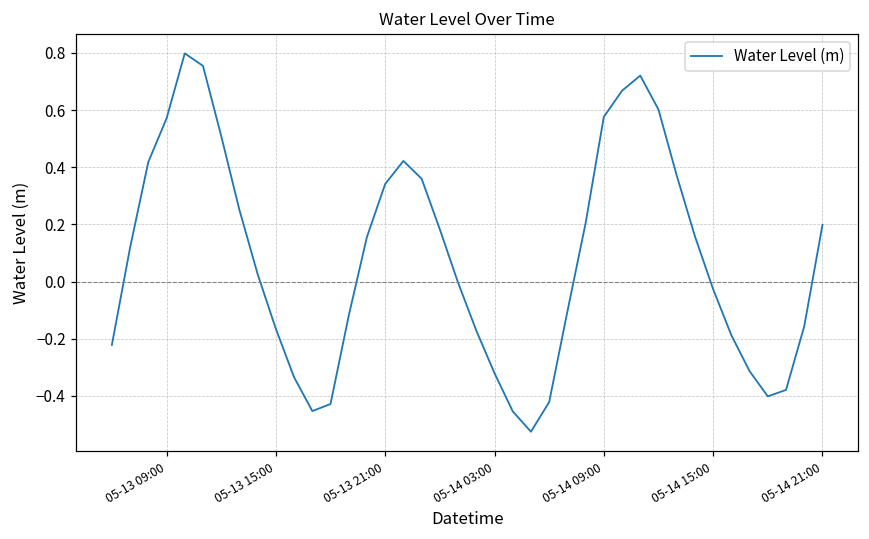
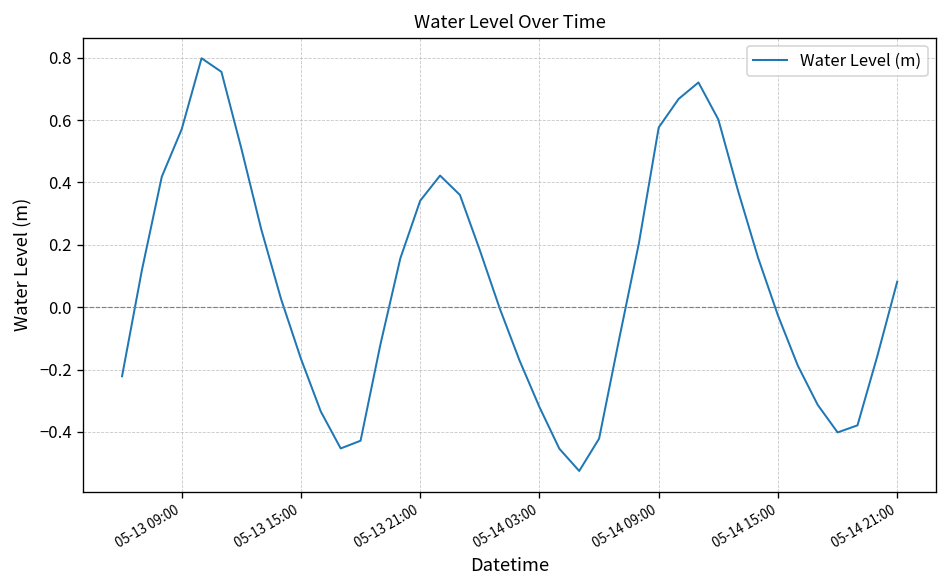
05-14 21:00: 0.20 -> 0.08
